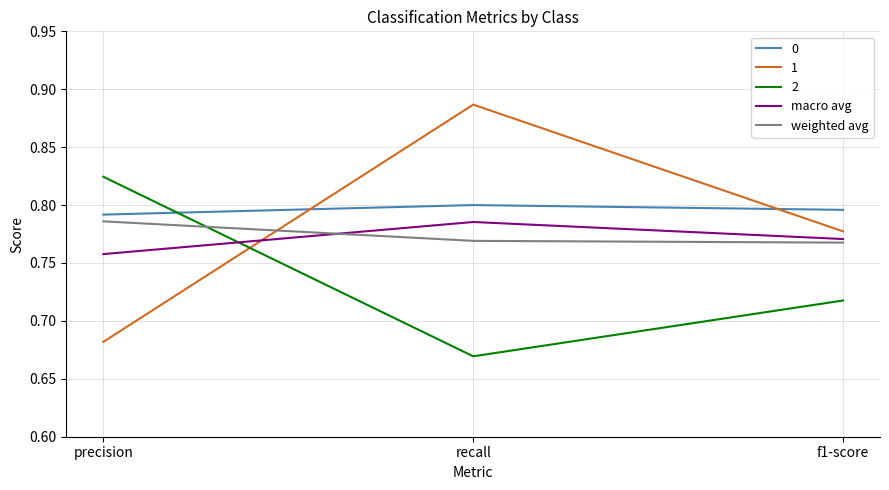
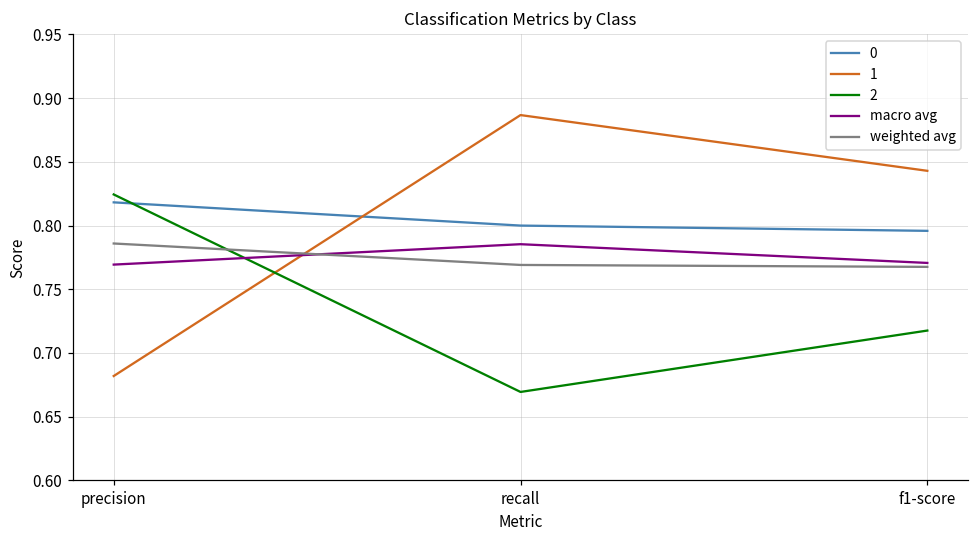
0, precision: 0.792 -> 0.818
macro avg, precision: 0.758 -> 0.769
1, f1-score: 0.777 -> 0.843
